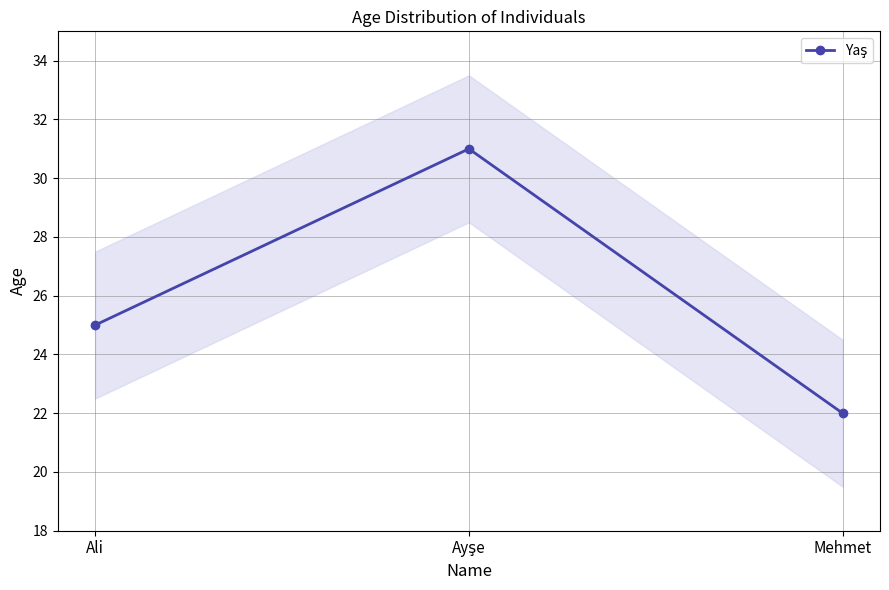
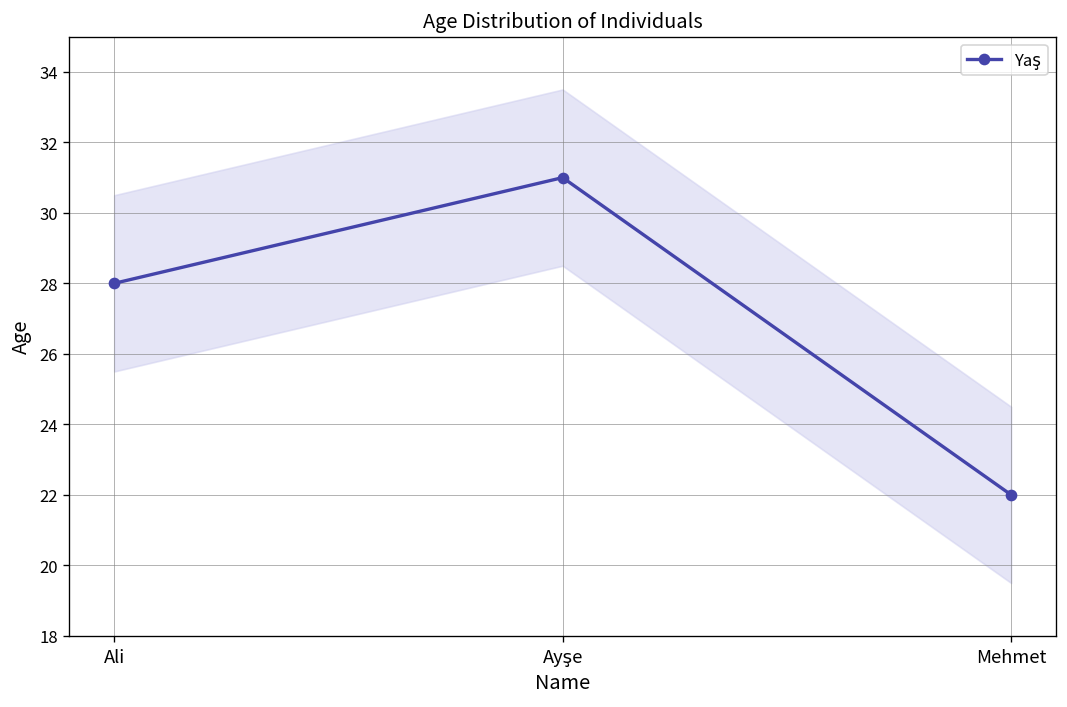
Yaş, Ali: 25 -> 28
